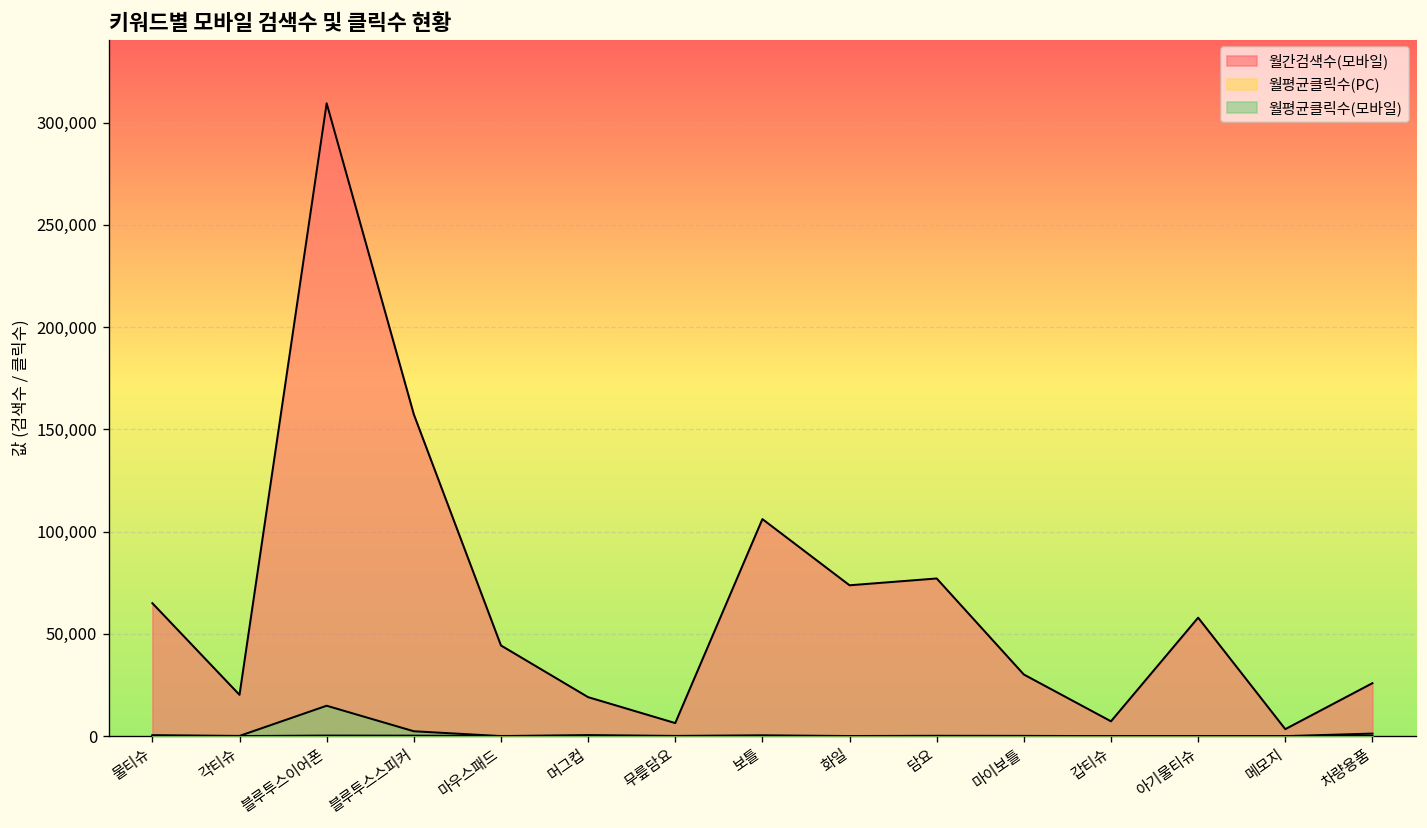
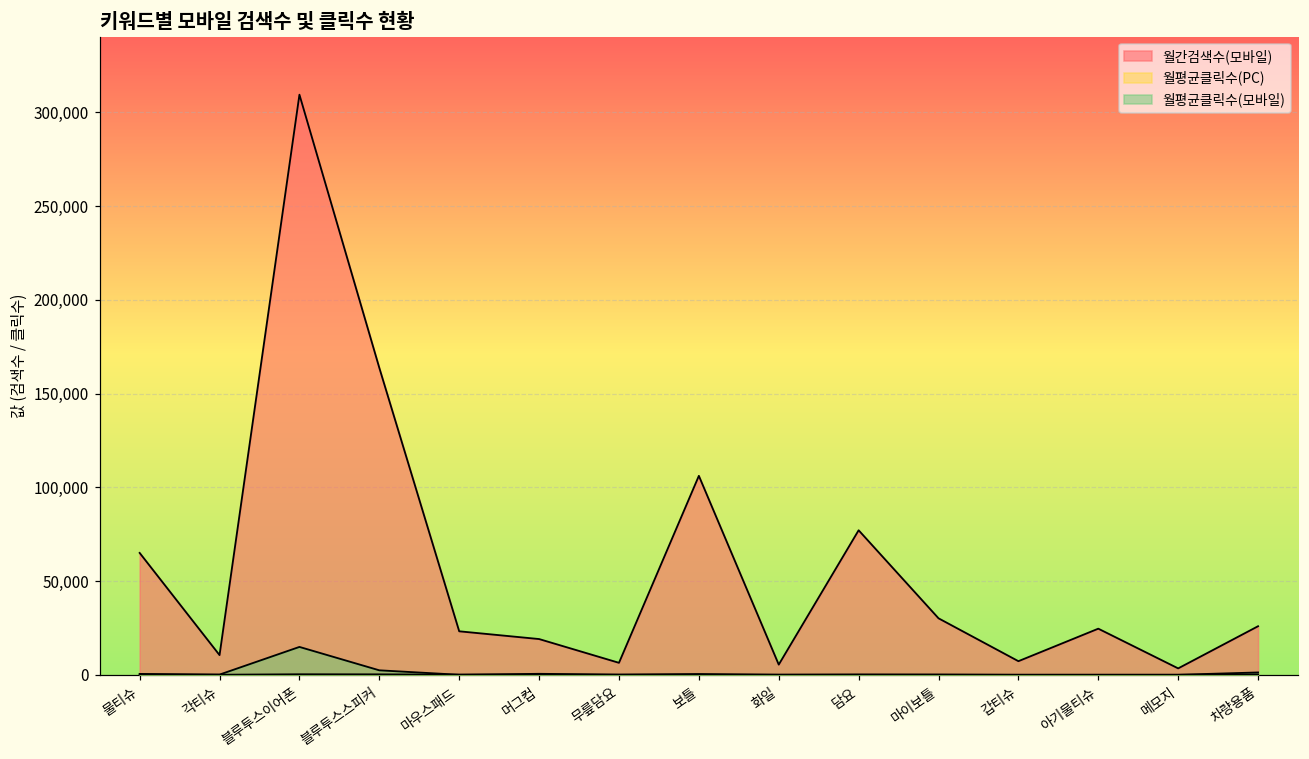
월간검색수(모바일), 각티슈: 20,000 -> 11,000
월간검색수(모바일), 블루투스스피커: 157,000 -> 164,000
월간검색수(모바일), 마우스패드: 44,000 -> 23,000
월간검색수(모바일), 화일: 74,000 -> 5,000
월간검색수(모바일), 아기물티슈: 58,000 -> 25,000
